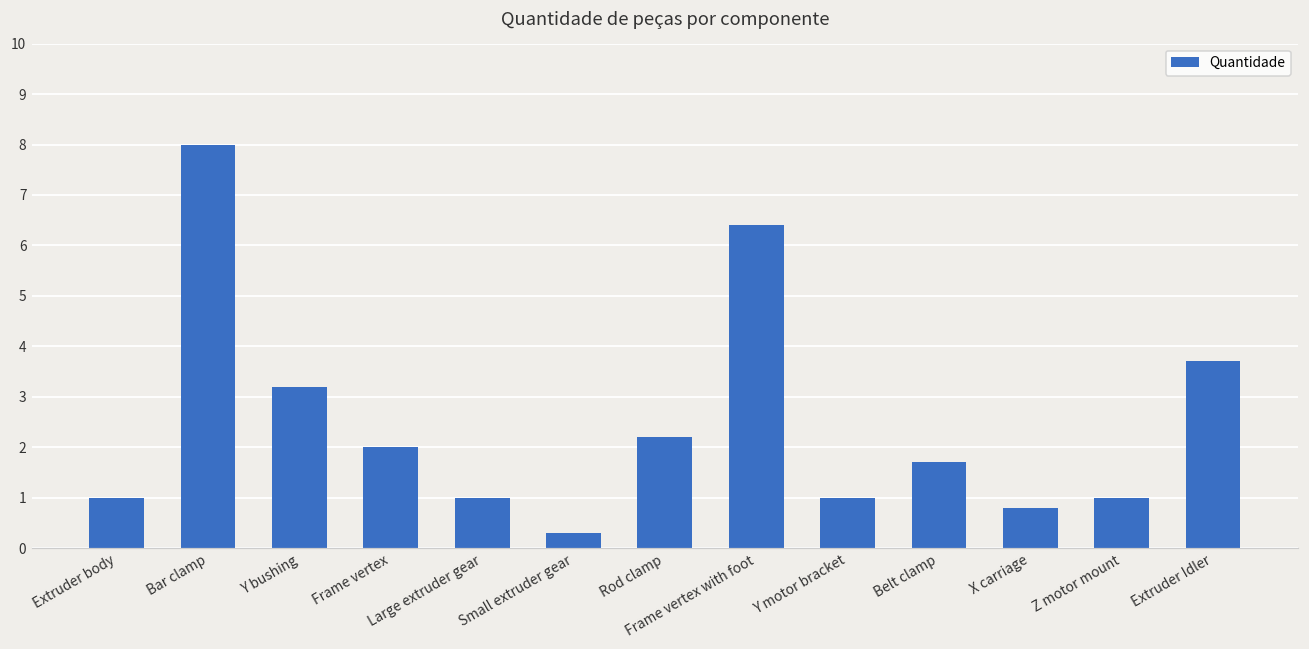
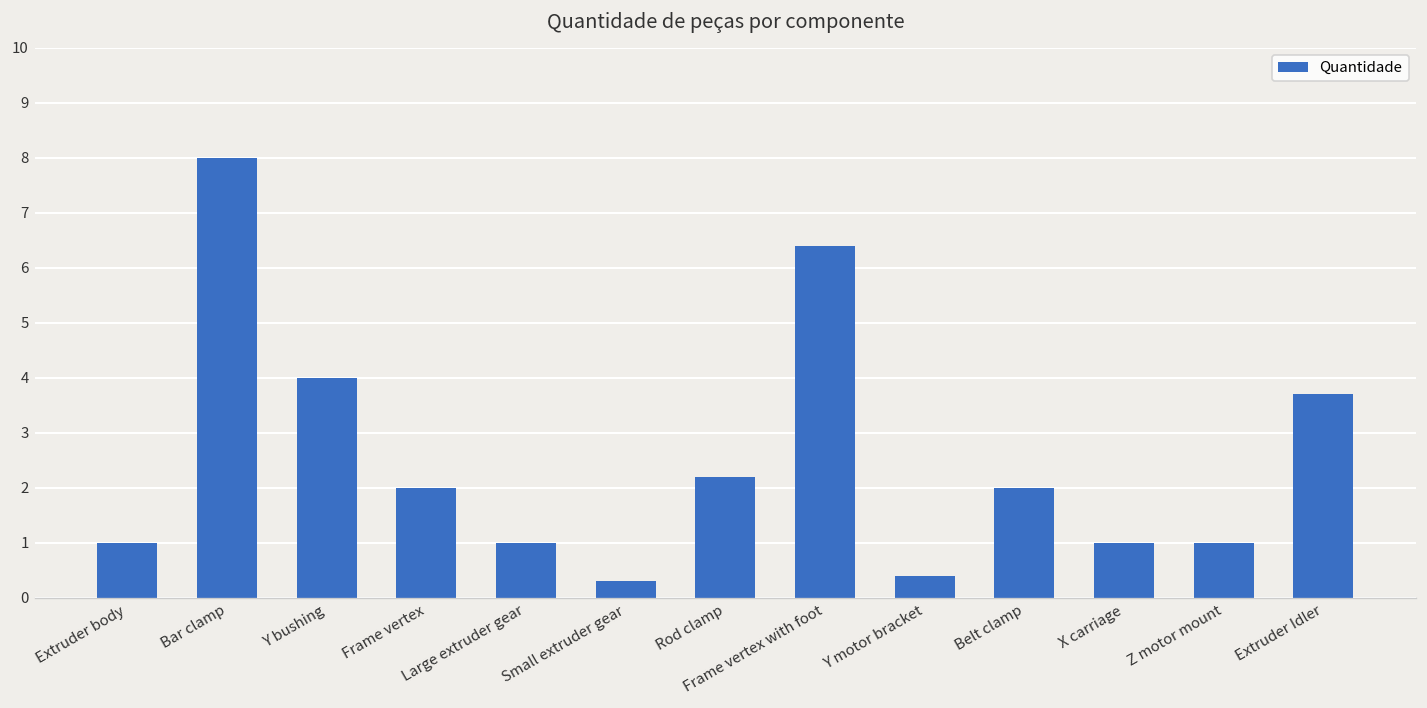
Y bushing: 3.2 -> 4.0
Y motor bracket: 1.0 -> 0.4
Belt clamp: 1.7 -> 2.0
X carriage: 0.8 -> 1.0
